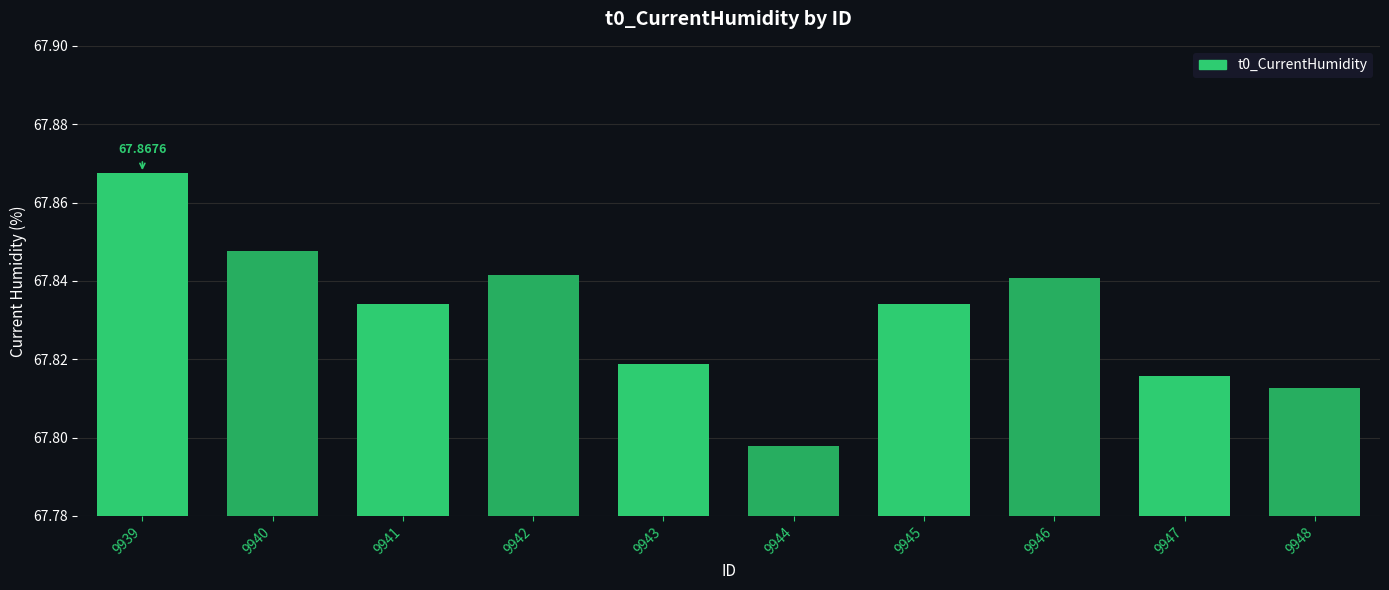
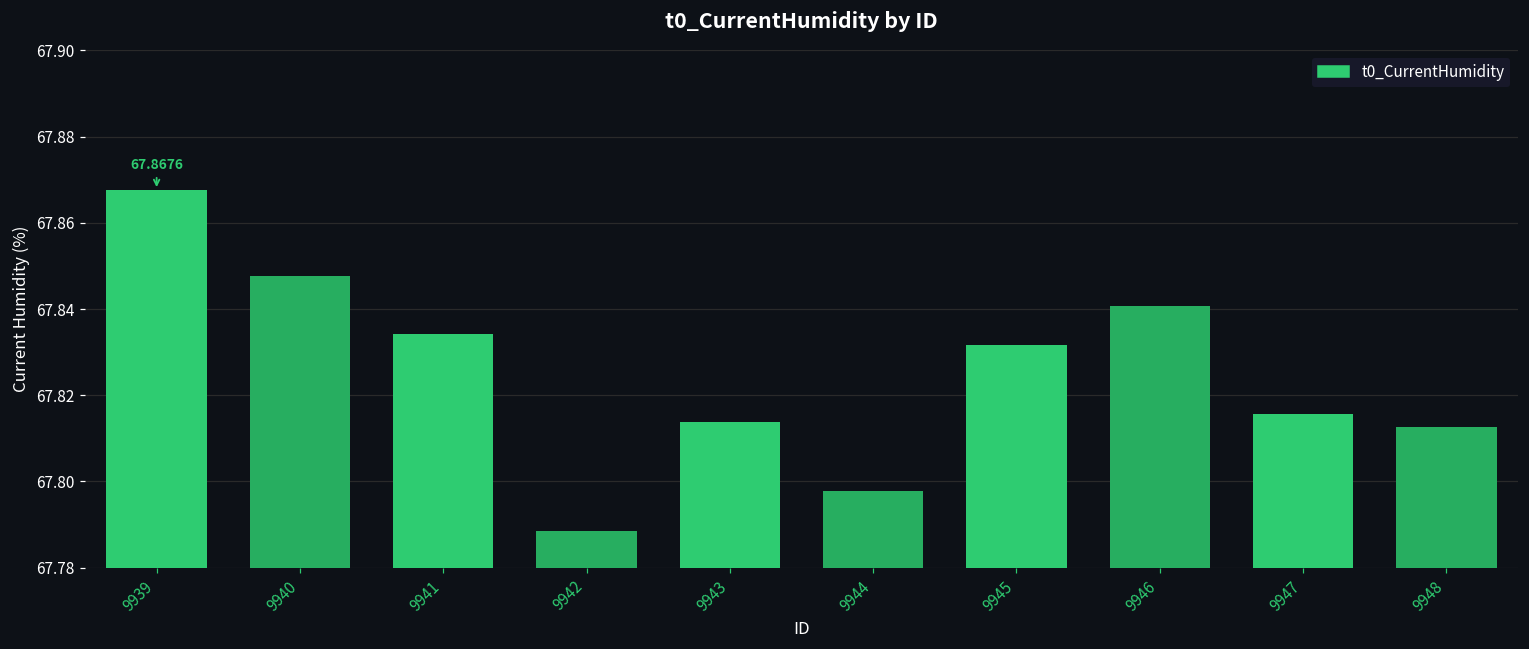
9942: 67.842 -> 67.789
9943: 67.819 -> 67.814
9945: 67.834 -> 67.832
